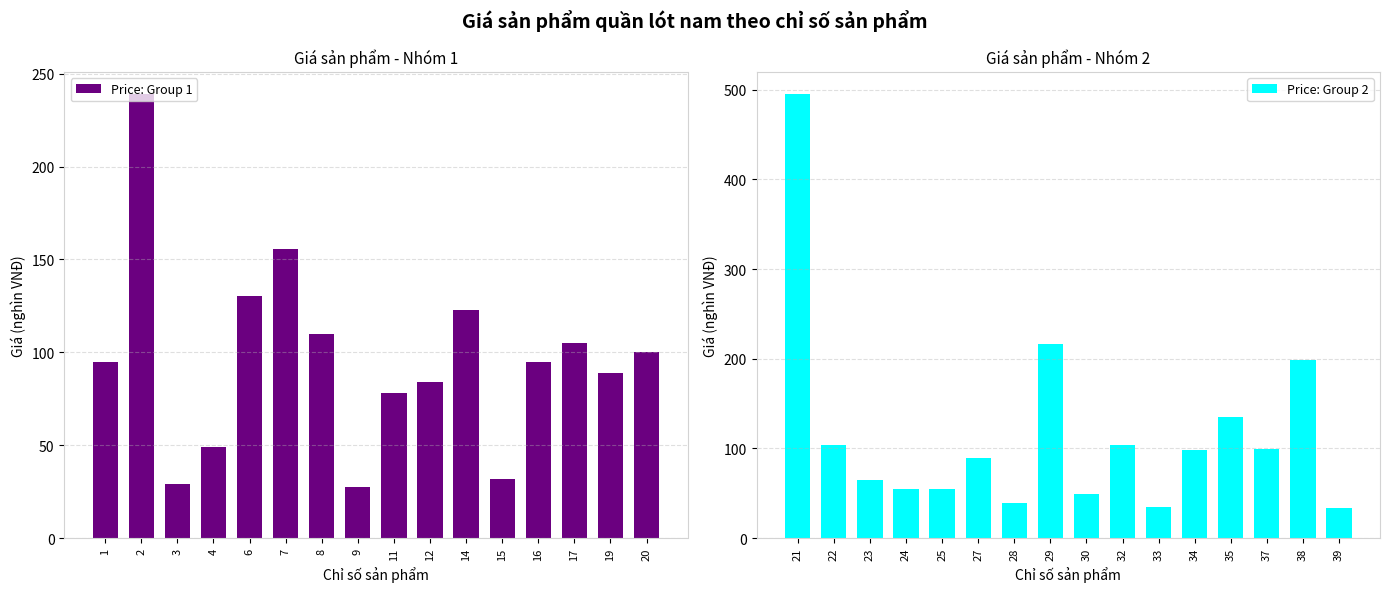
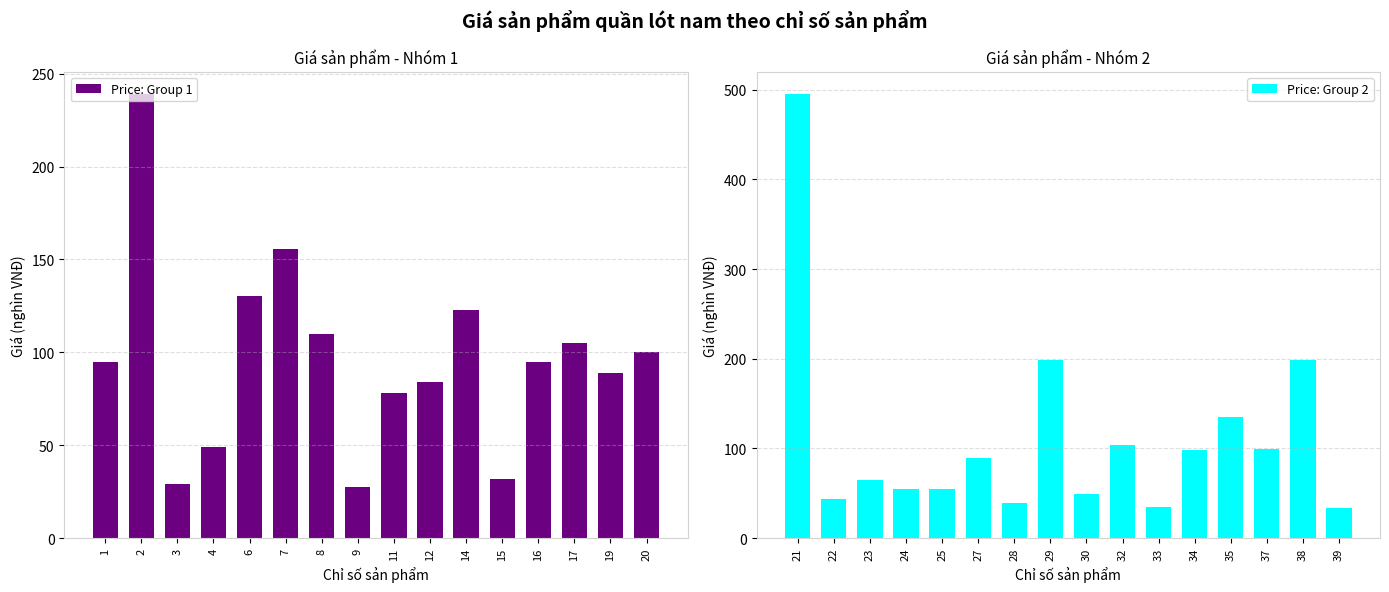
Giá sản phẩm - Nhóm 2, 22: 100 -> 40
Giá sản phẩm - Nhóm 2, 29: 220 -> 200
